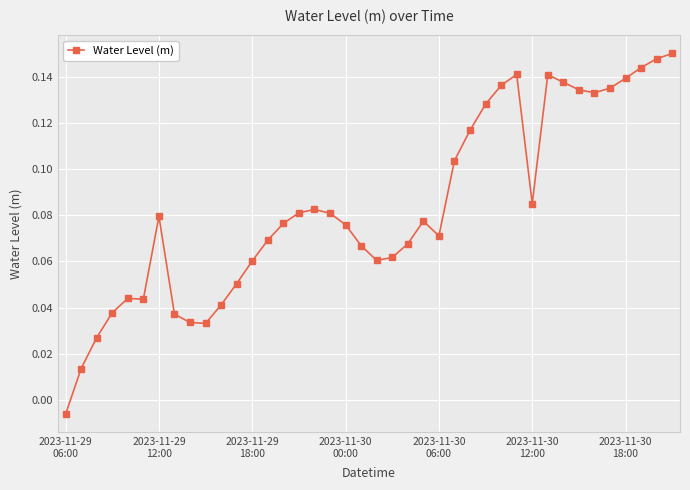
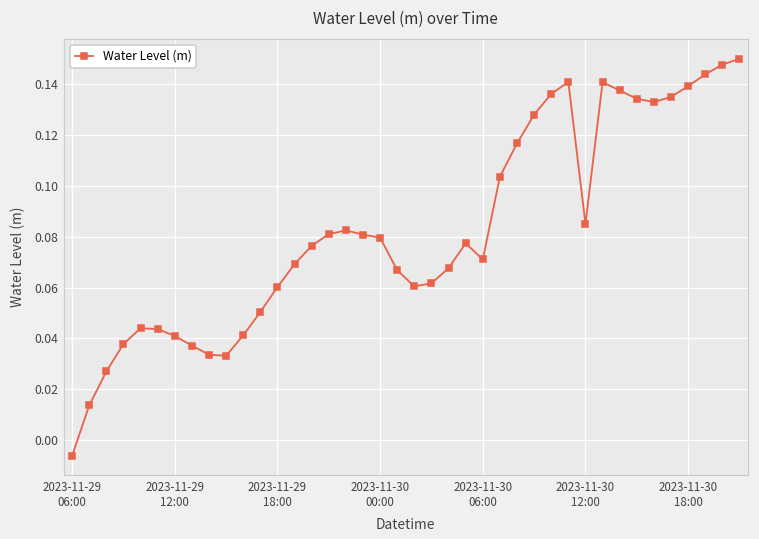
2023-11-29 12:00: 0.080 -> 0.041
2023-11-30 00:00: 0.076 -> 0.080
